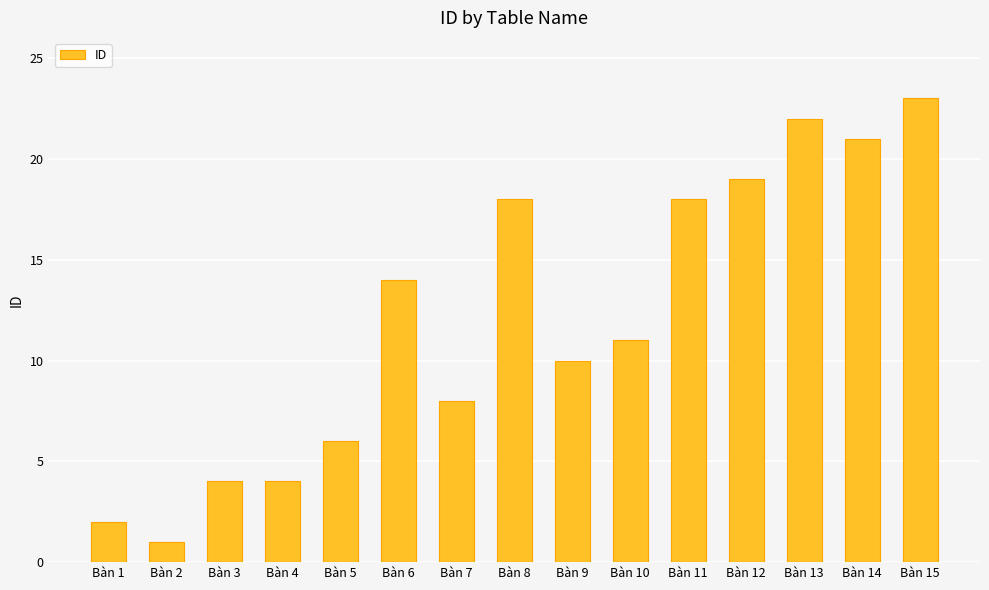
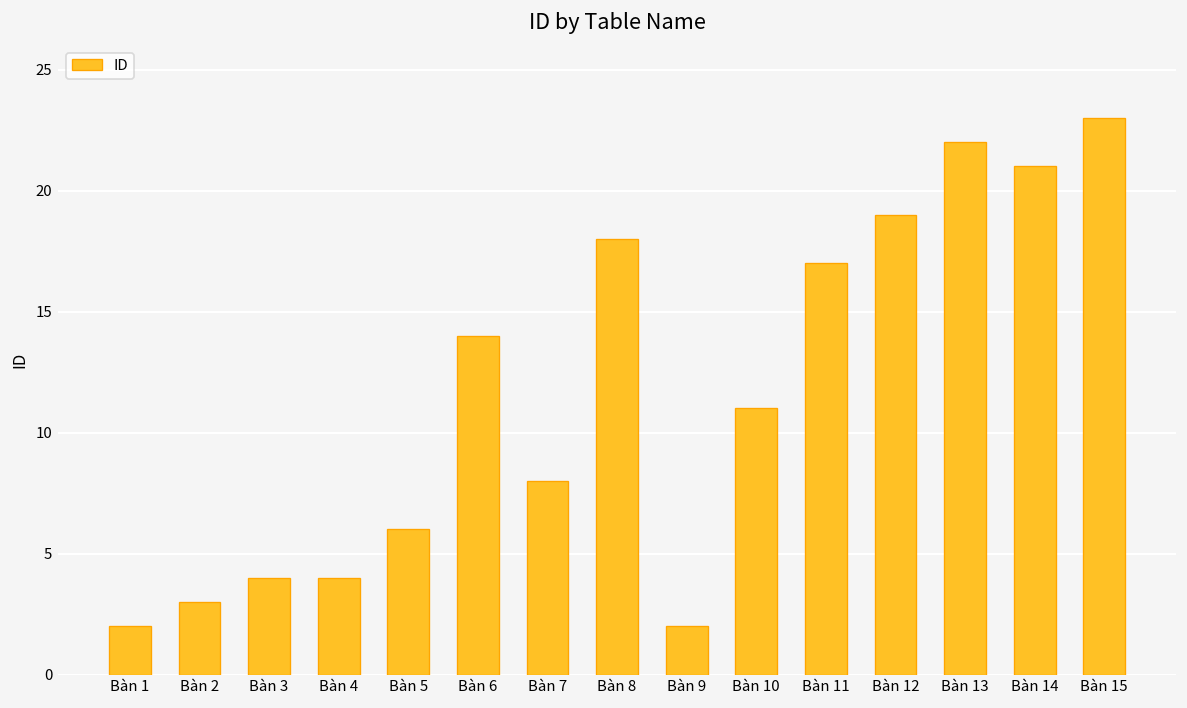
Bàn 2: 1 -> 3
Bàn 9: 10 -> 2
Bàn 11: 18 -> 17
